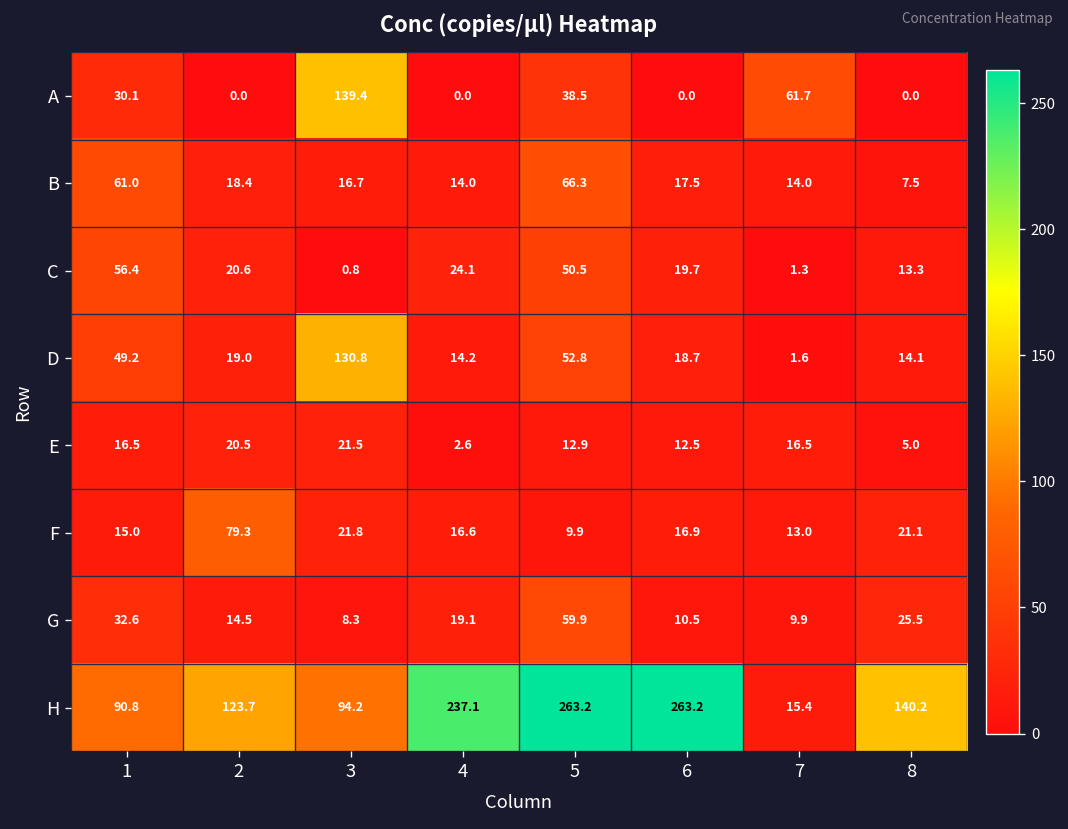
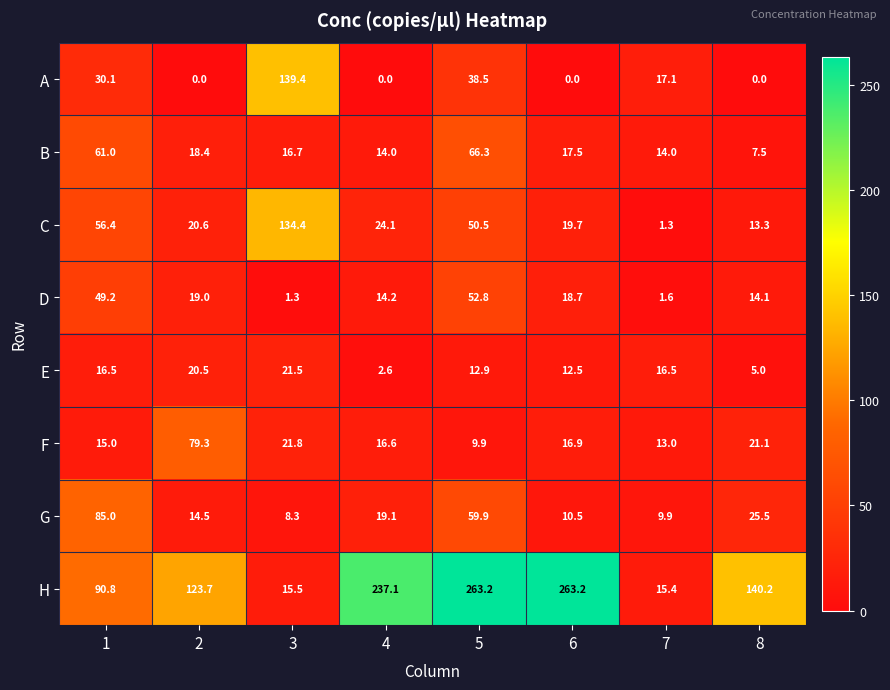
A, 7: 61.7 -> 17.1
C, 3: 0.8 -> 134.4
D, 3: 130.8 -> 1.3
G, 1: 32.6 -> 85.0
H, 3: 94.2 -> 15.5
